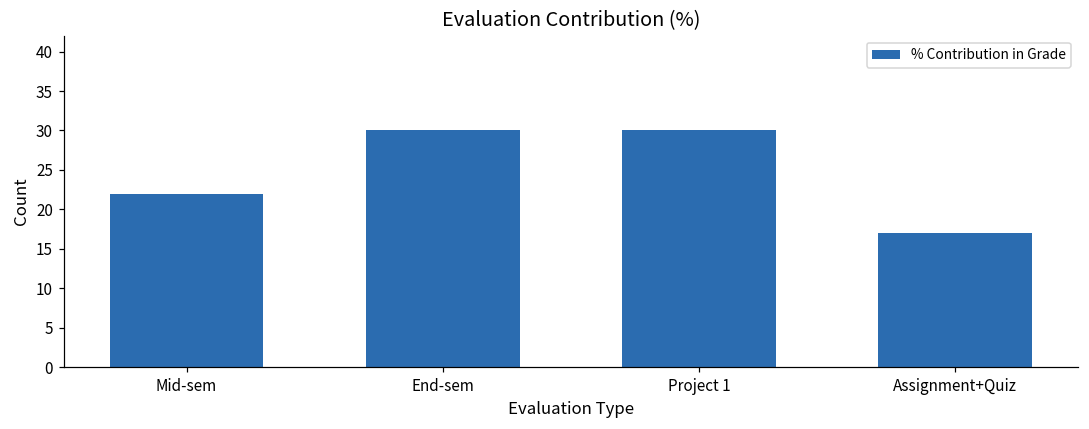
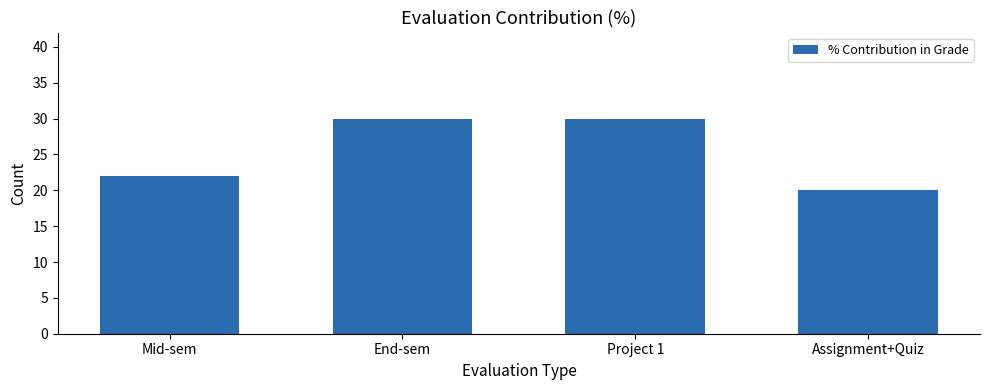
Assignment+Quiz: 17 -> 20
